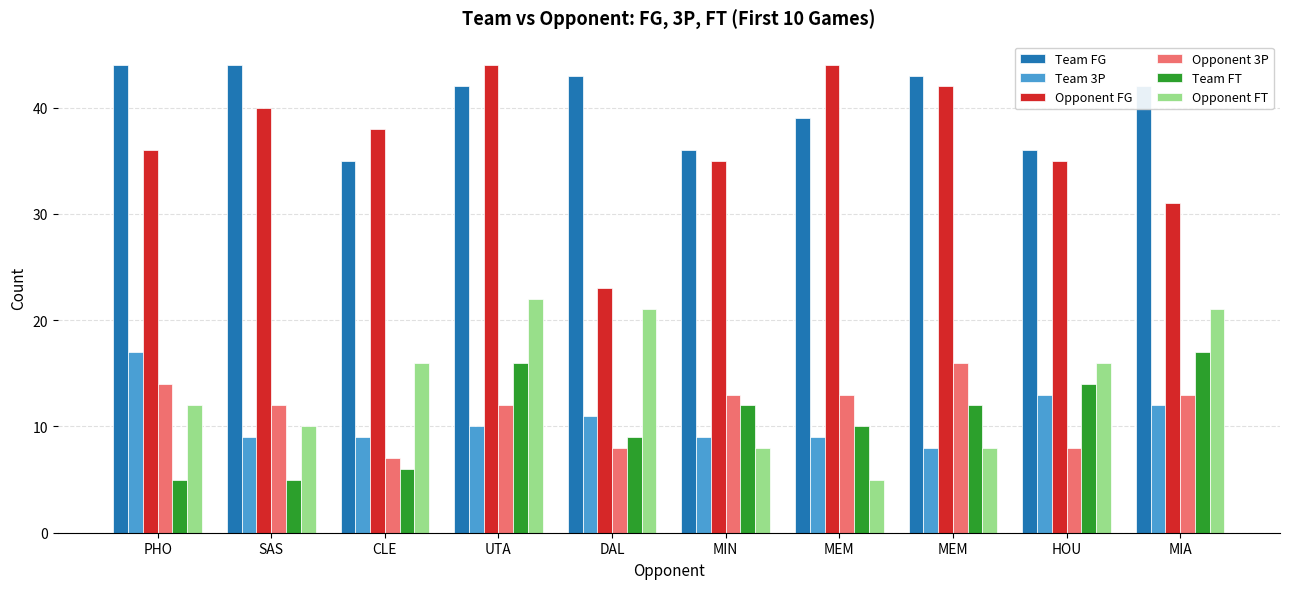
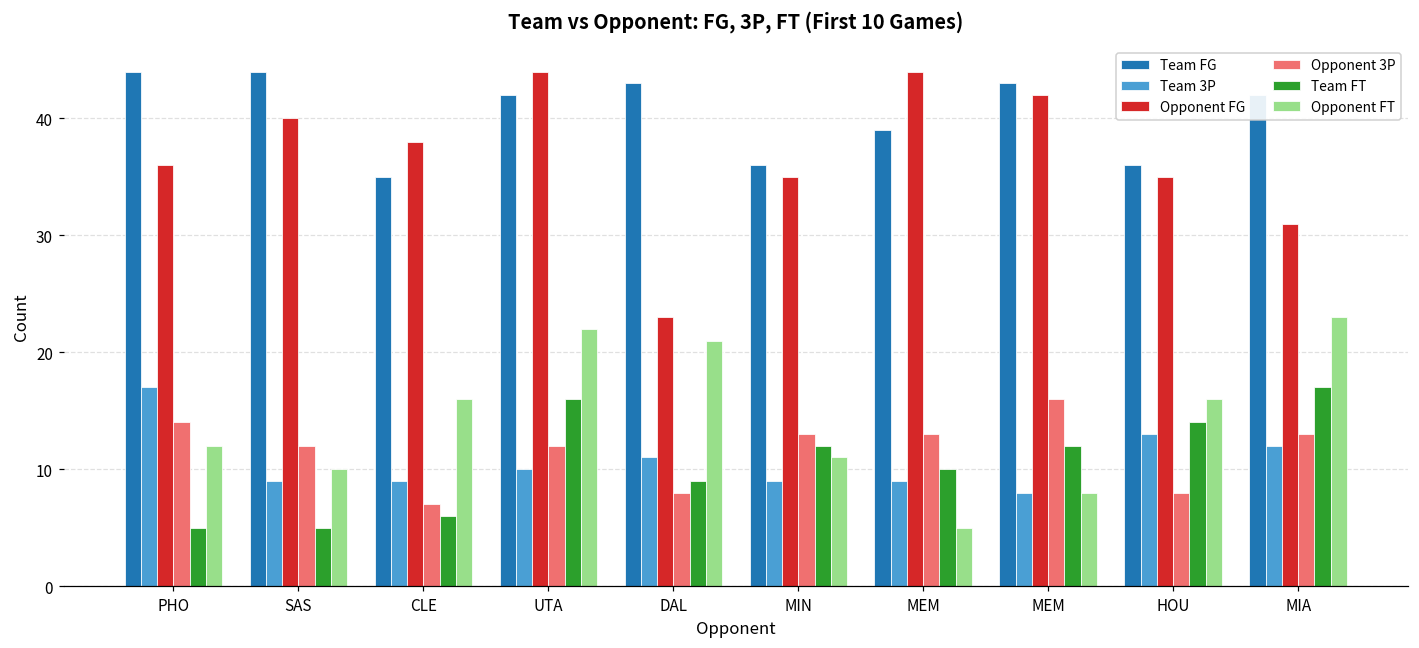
Opponent FT, MIN: 8 -> 11
Opponent FT, MIA: 21 -> 23
